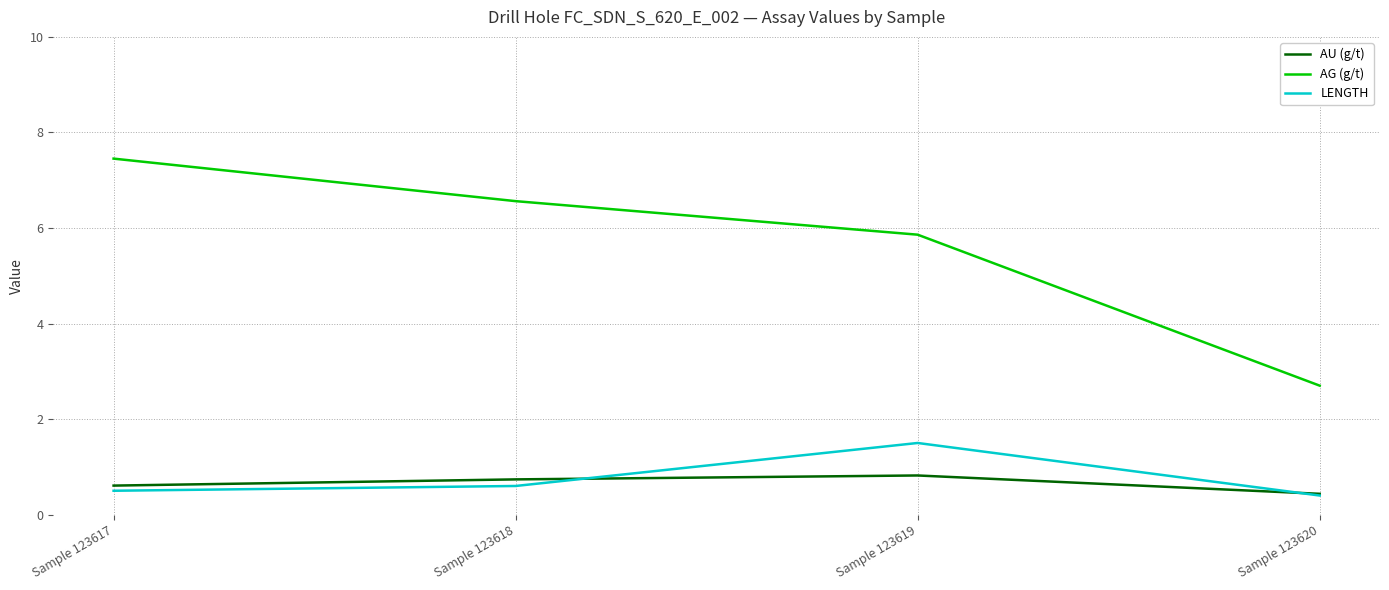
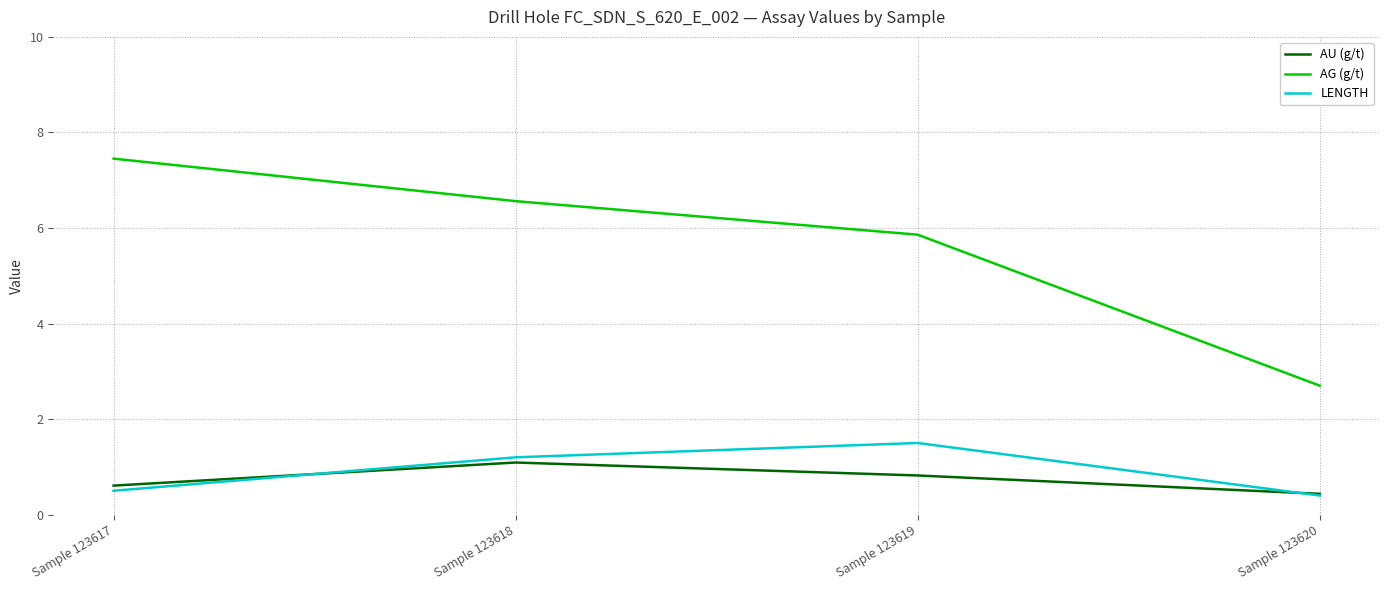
AU (g/t), Sample 123618: 0.7 -> 1.1
LENGTH, Sample 123618: 0.6 -> 1.2
